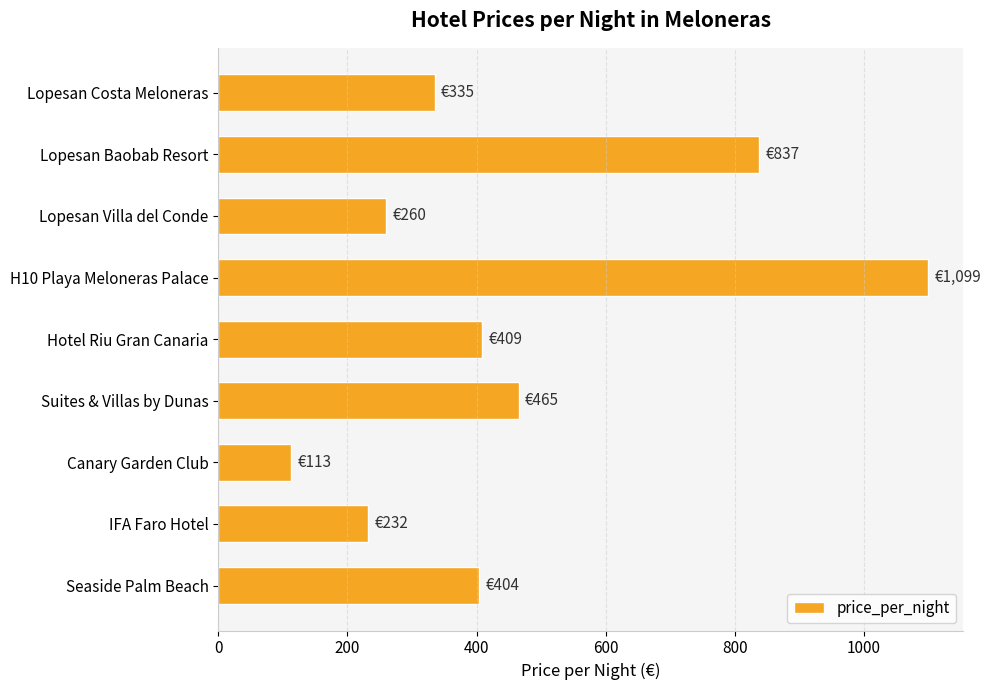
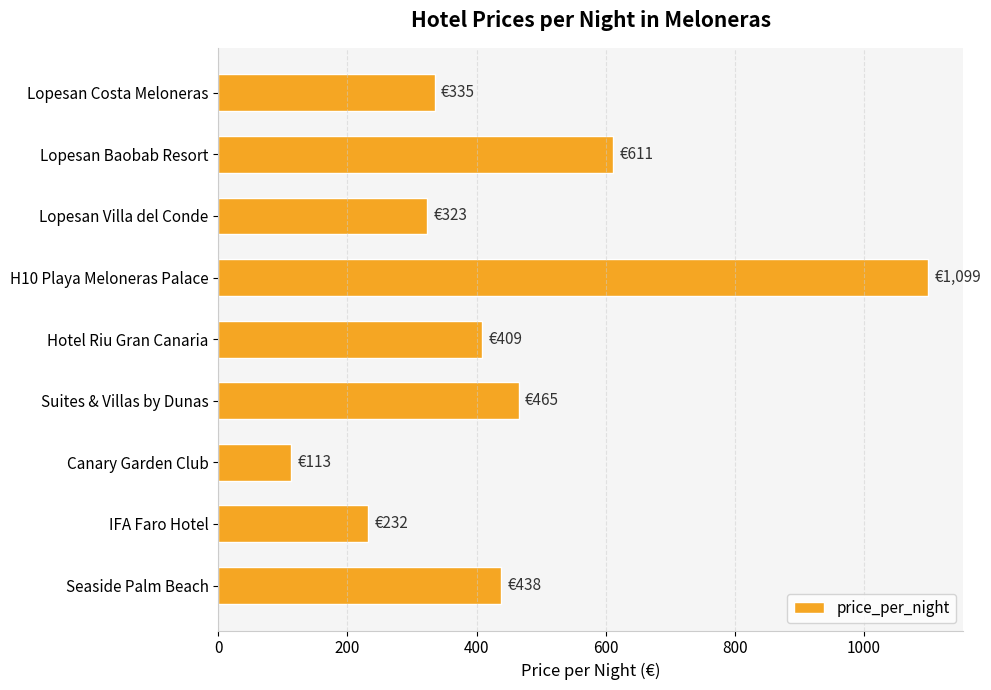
Lopesan Baobab Resort: €837 -> €611
Lopesan Villa del Conde: €260 -> €323
Seaside Palm Beach: €404 -> €438
